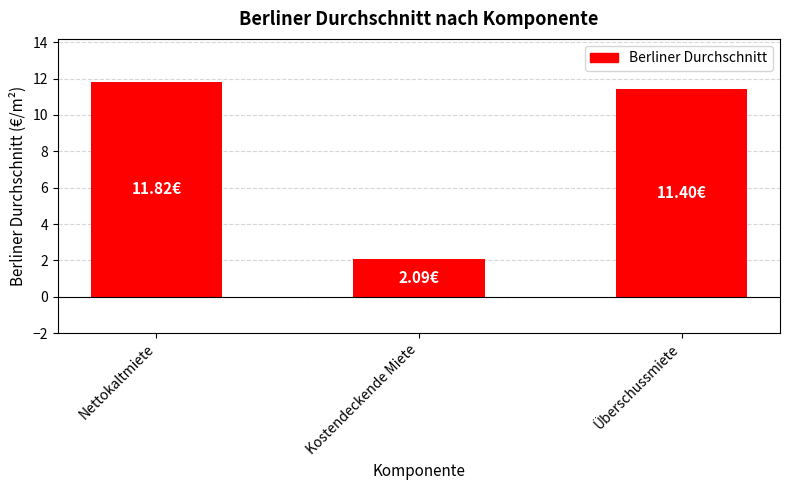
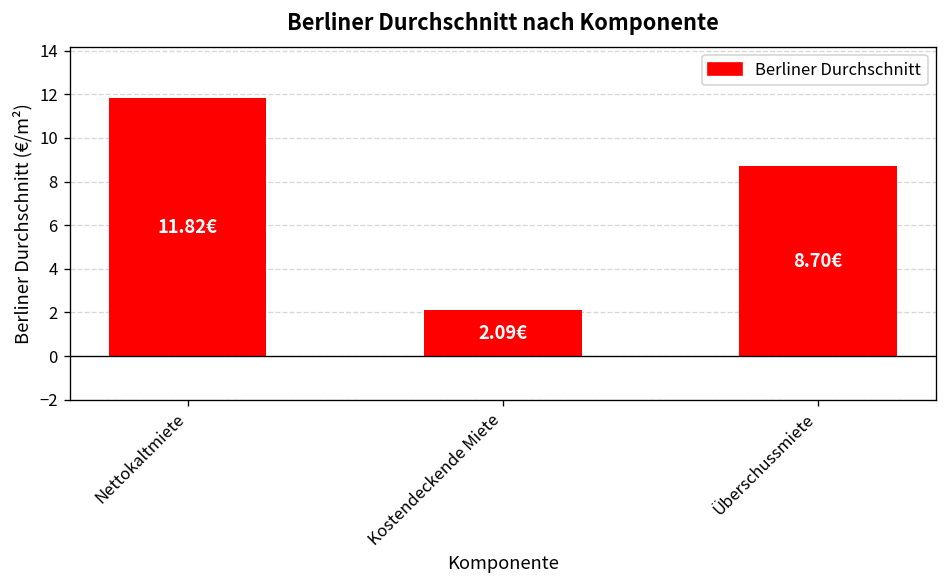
Überschussmiete: 11.40€ -> 8.70€
